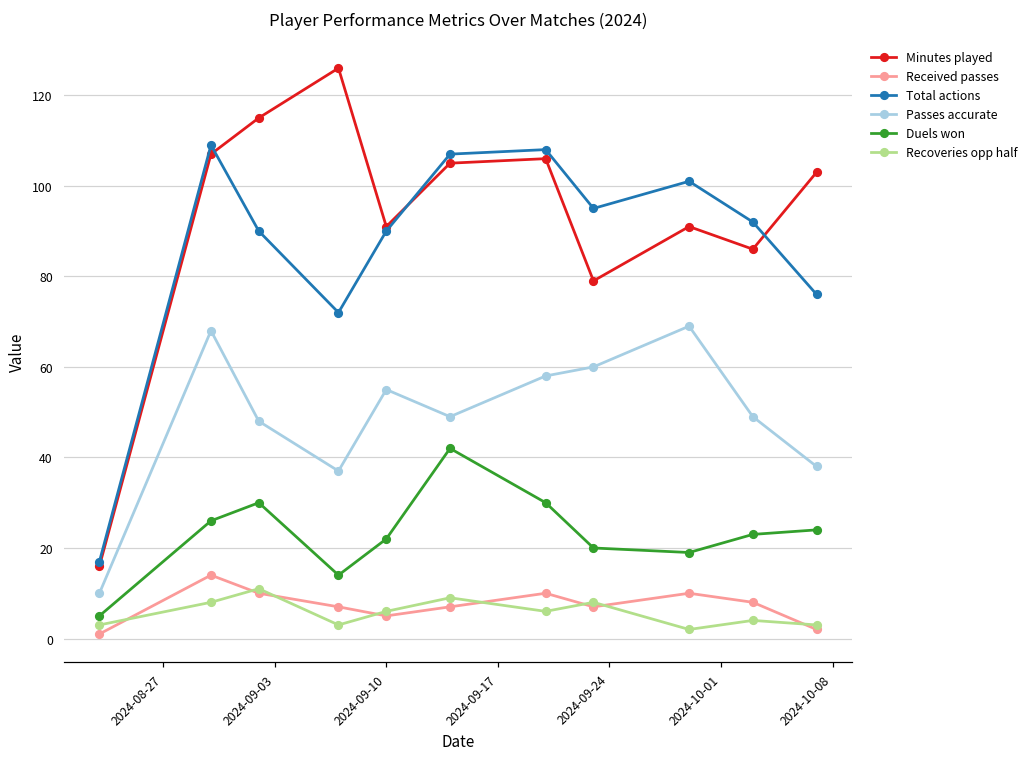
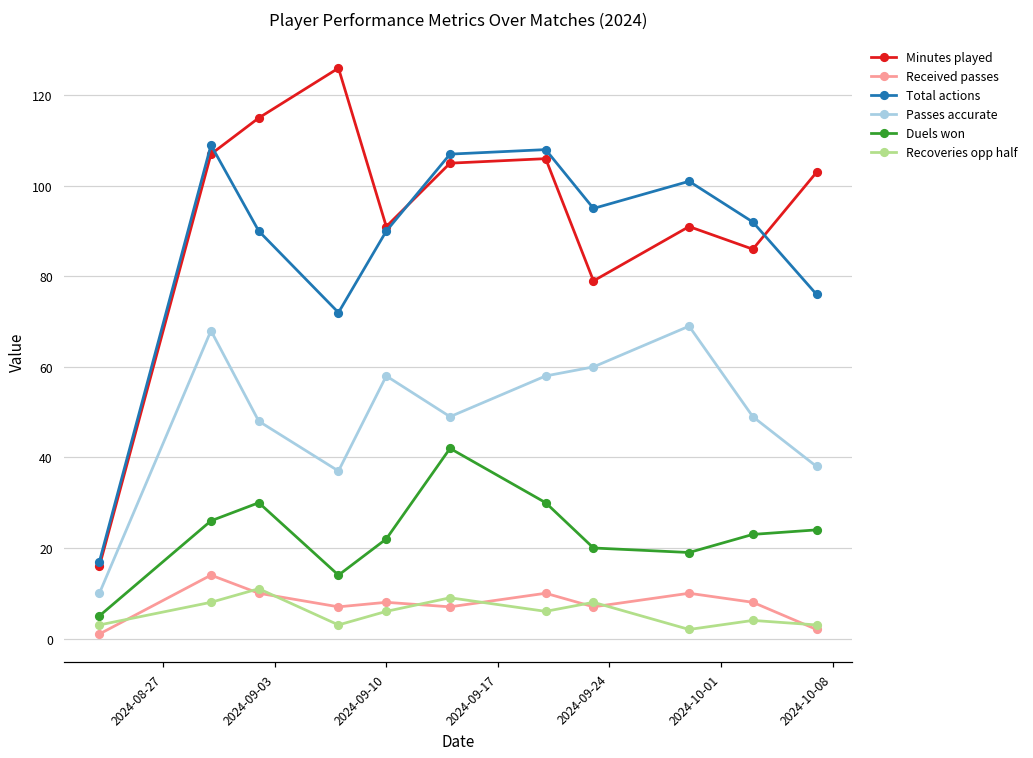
Received passes, 2024-09-10: 5 -> 8
Passes accurate, 2024-09-10: 55 -> 58
